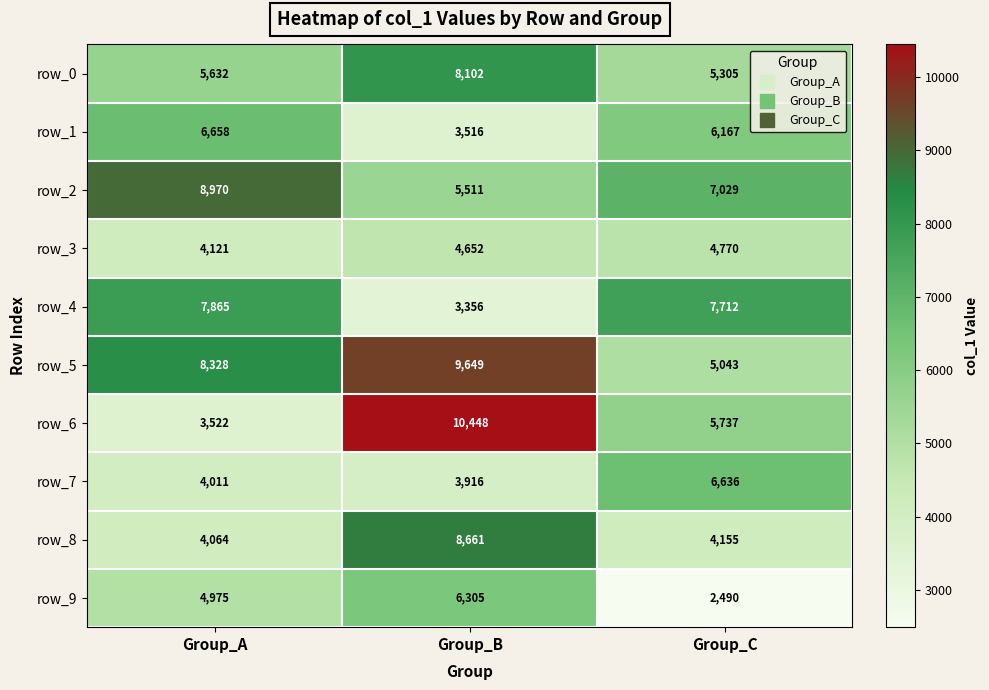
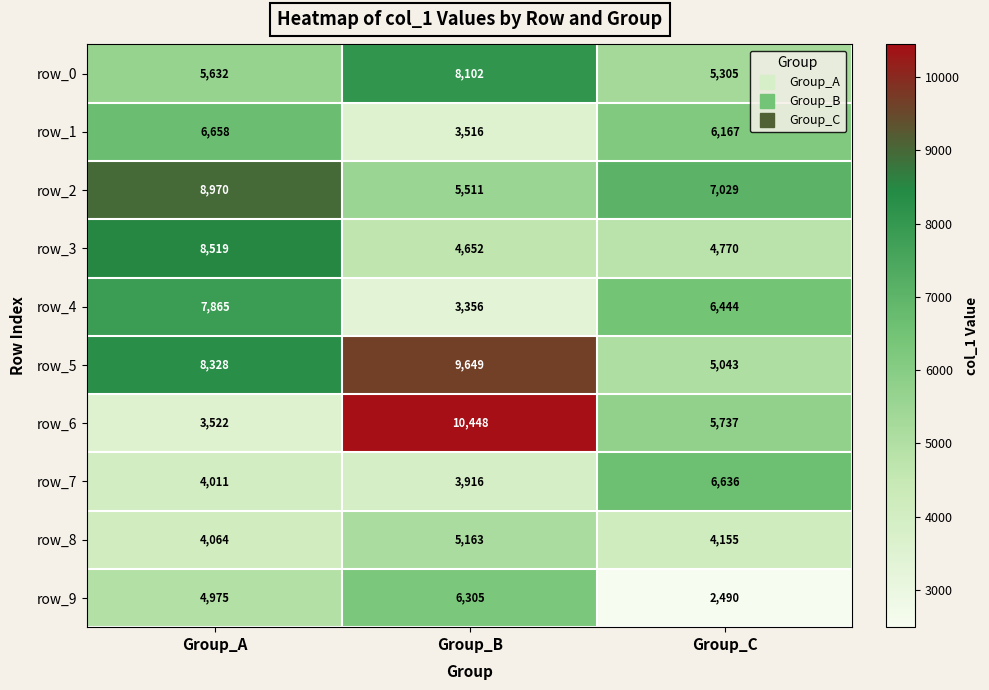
row_3, Group_A: 4,121 -> 8,519
row_4, Group_C: 7,712 -> 6,444
row_8, Group_B: 8,661 -> 5,163
